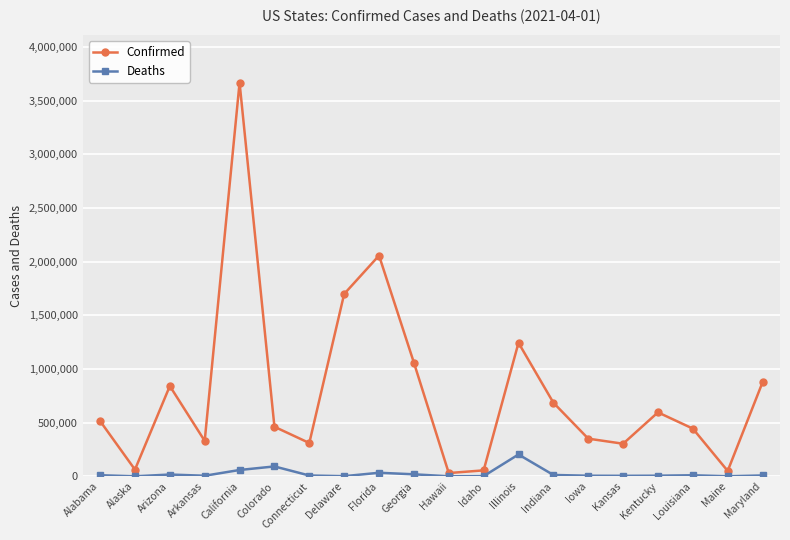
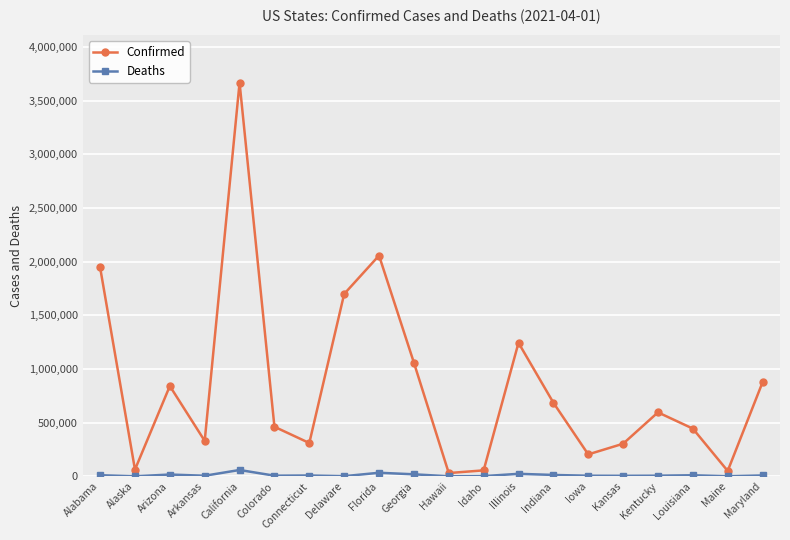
Confirmed, Alabama: 520,000 -> 1,950,000
Deaths, Colorado: 90,000 -> 10,000
Deaths, Illinois: 200,000 -> 20,000
Confirmed, Iowa: 350,000 -> 200,000
